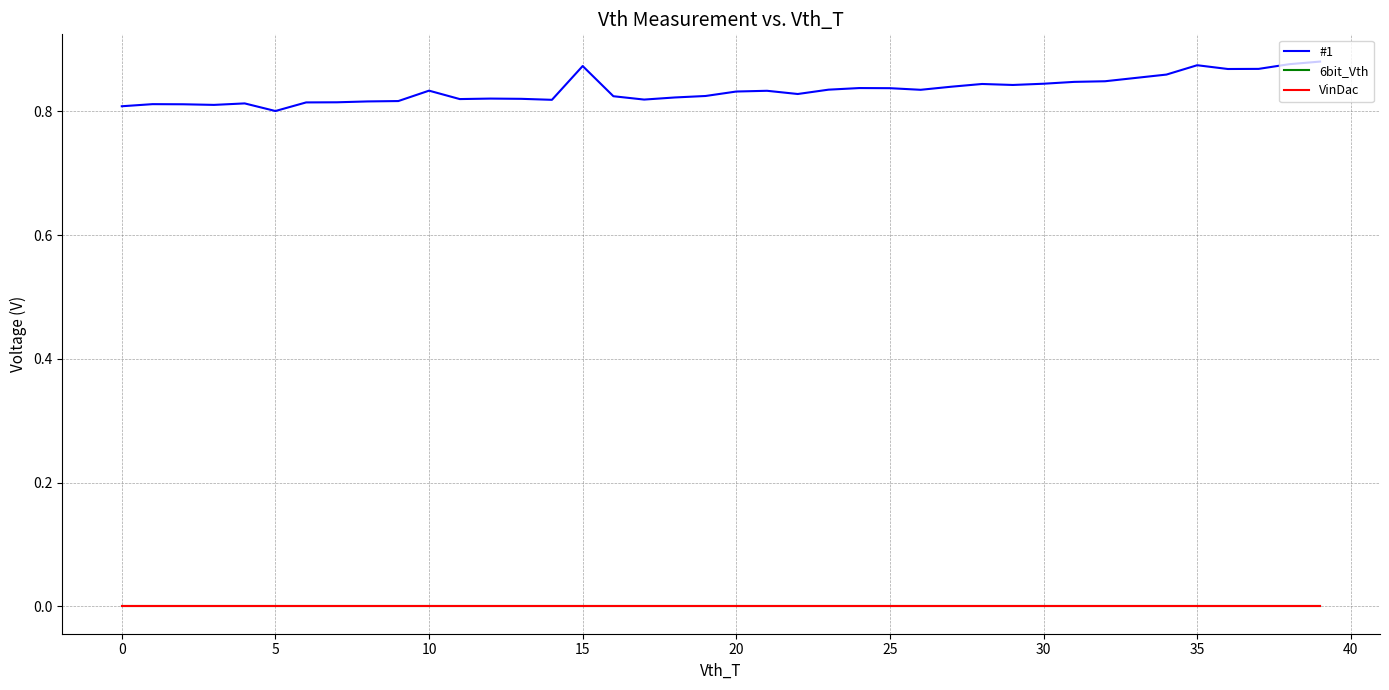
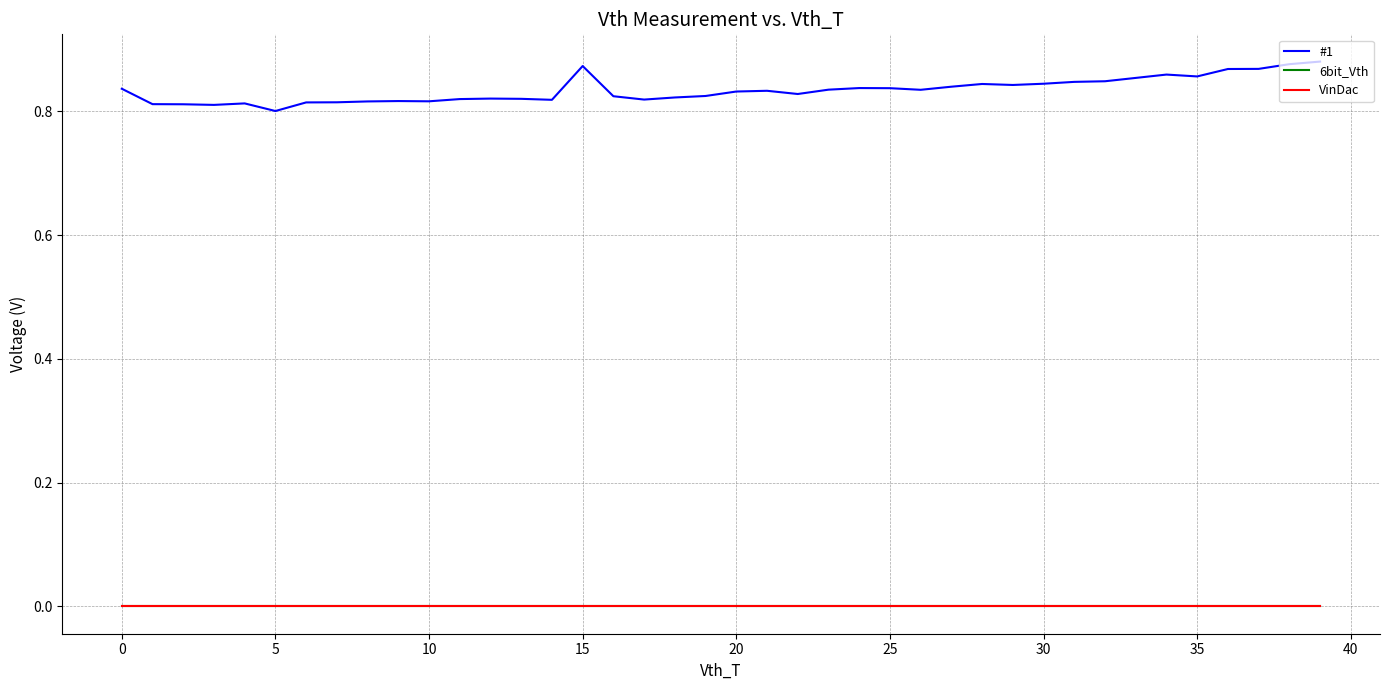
#1, 0: 0.81 -> 0.84
#1, 10: 0.83 -> 0.82
#1, 35: 0.87 -> 0.86
